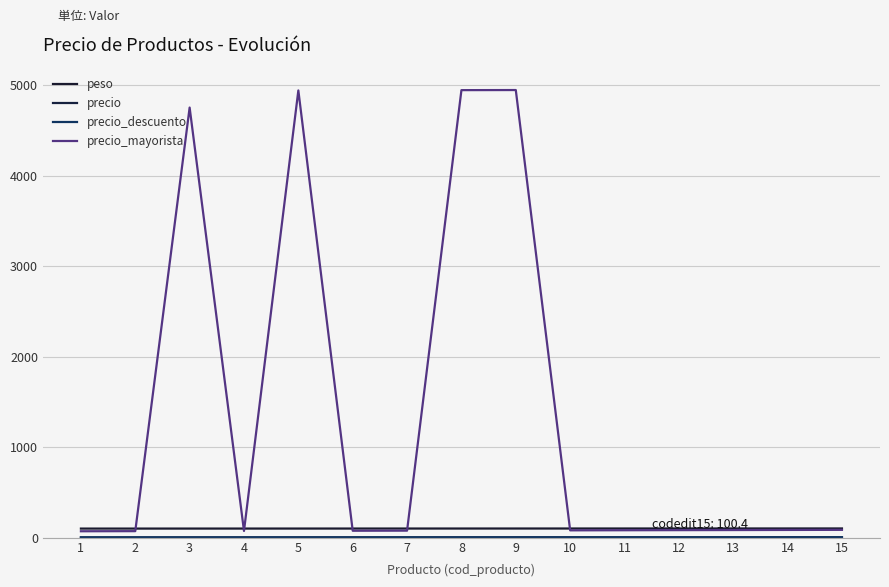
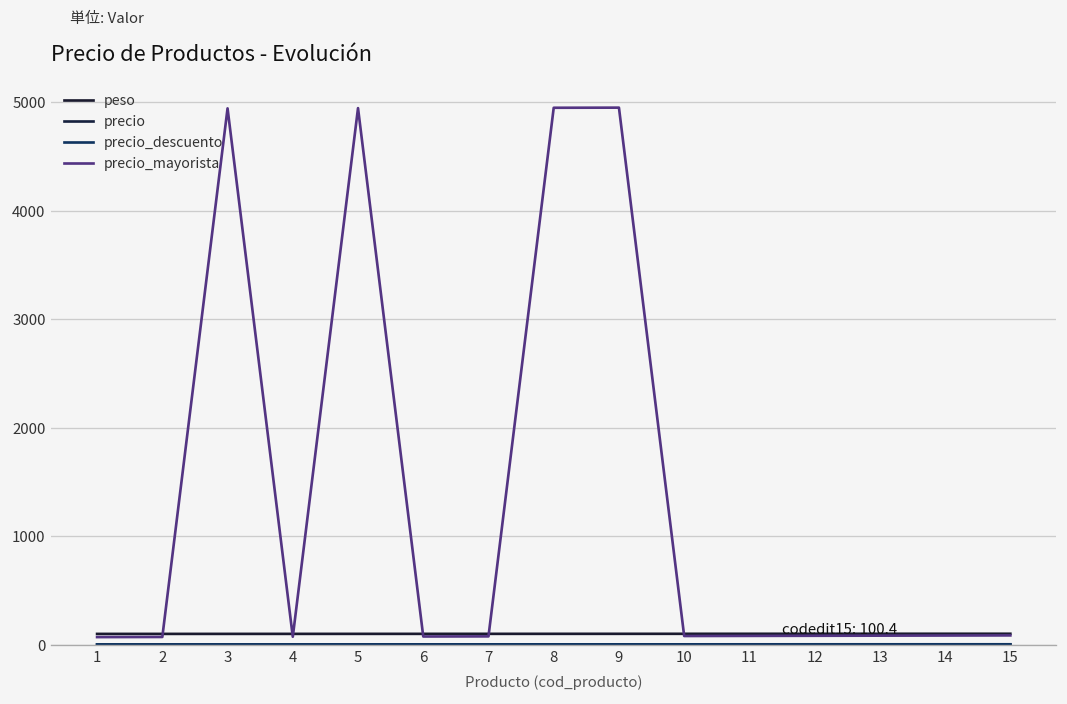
precio_mayorista, 3: 4800 -> 4900
